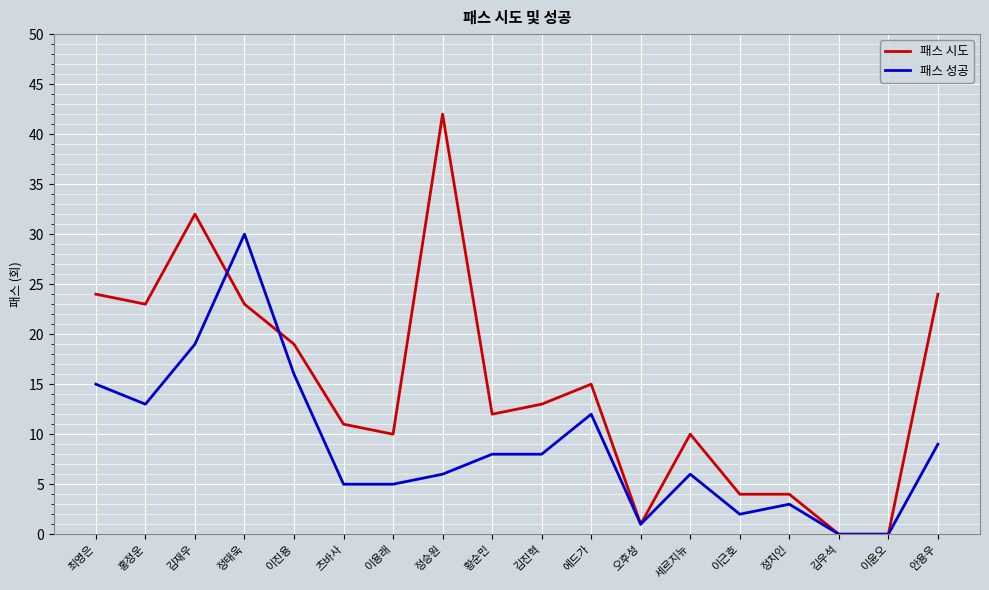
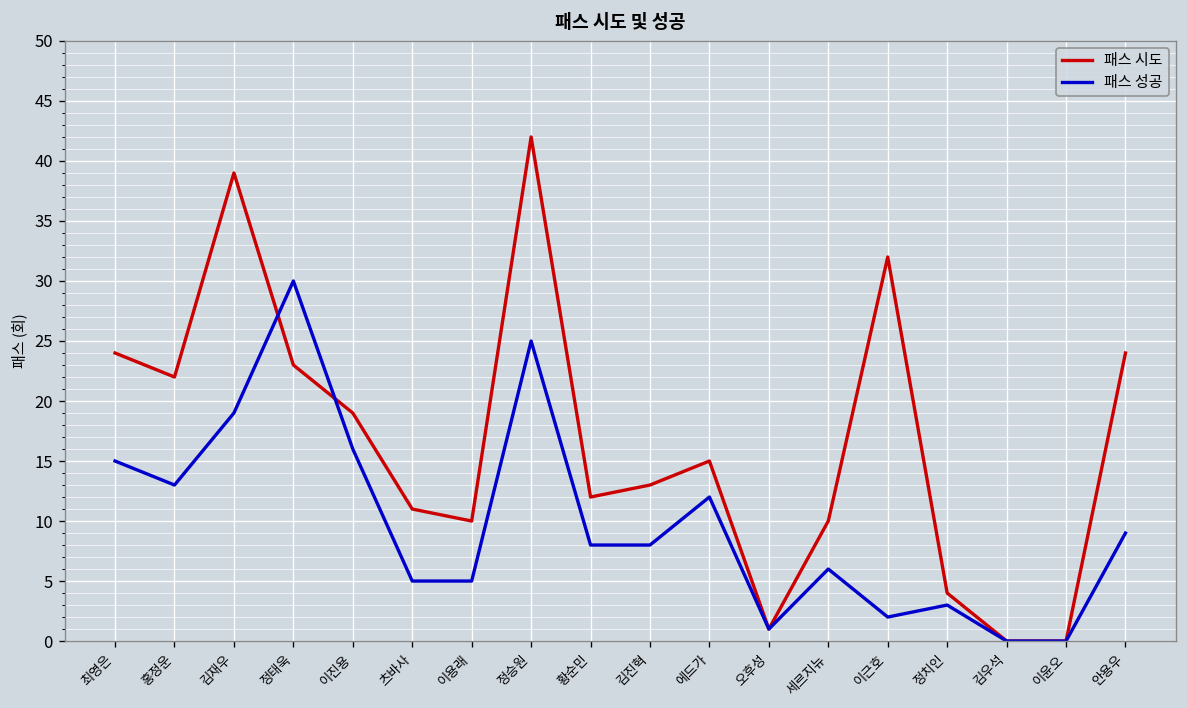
패스 시도, 홍정운: 23 -> 22
패스 시도, 김재우: 32 -> 39
패스 성공, 정승원: 6 -> 25
패스 시도, 이근호: 4 -> 32
